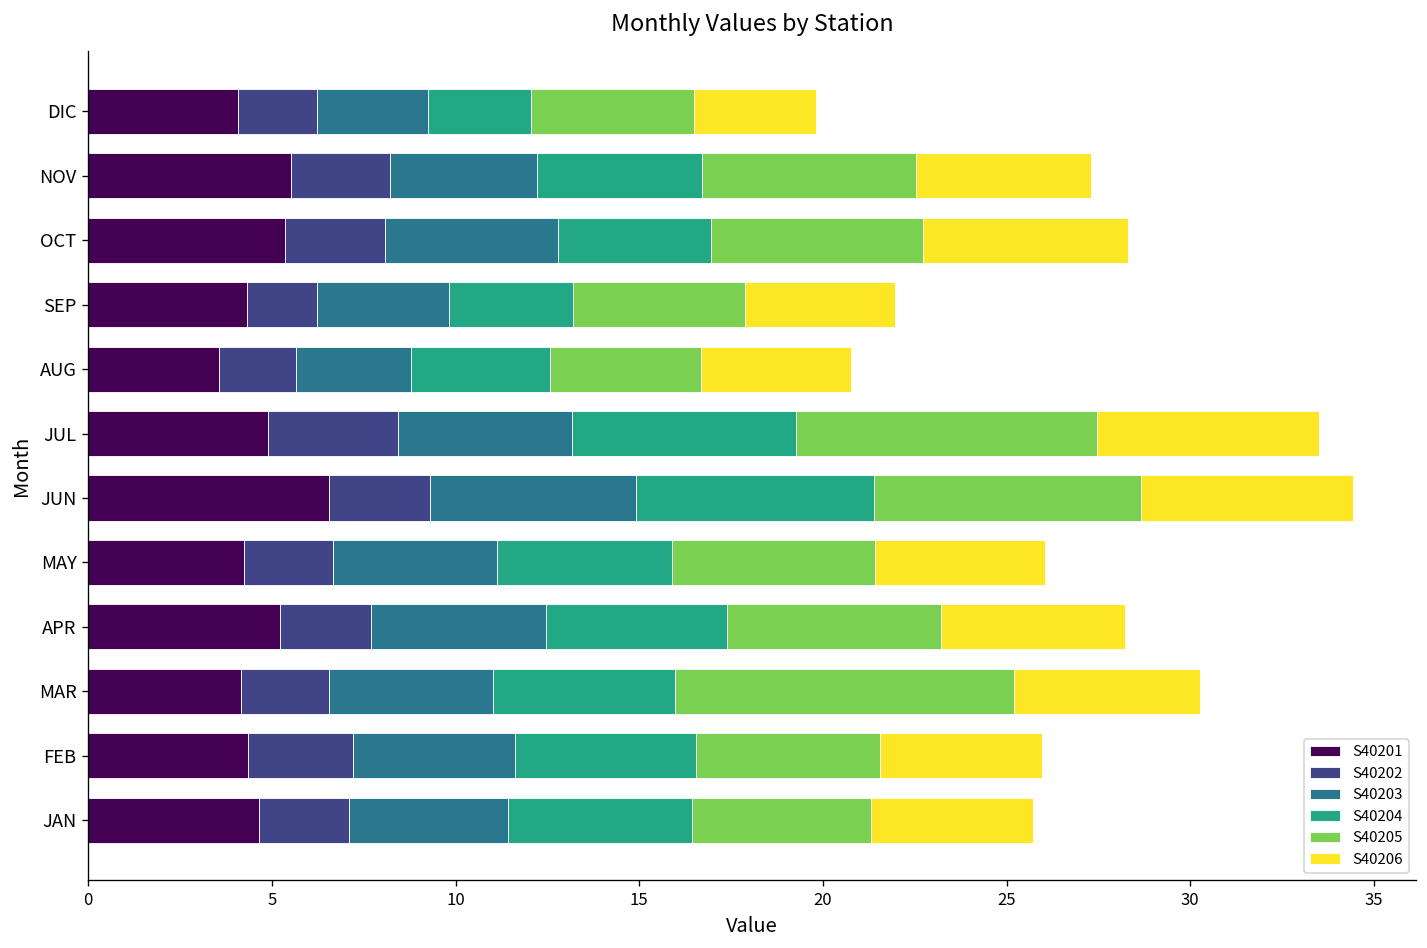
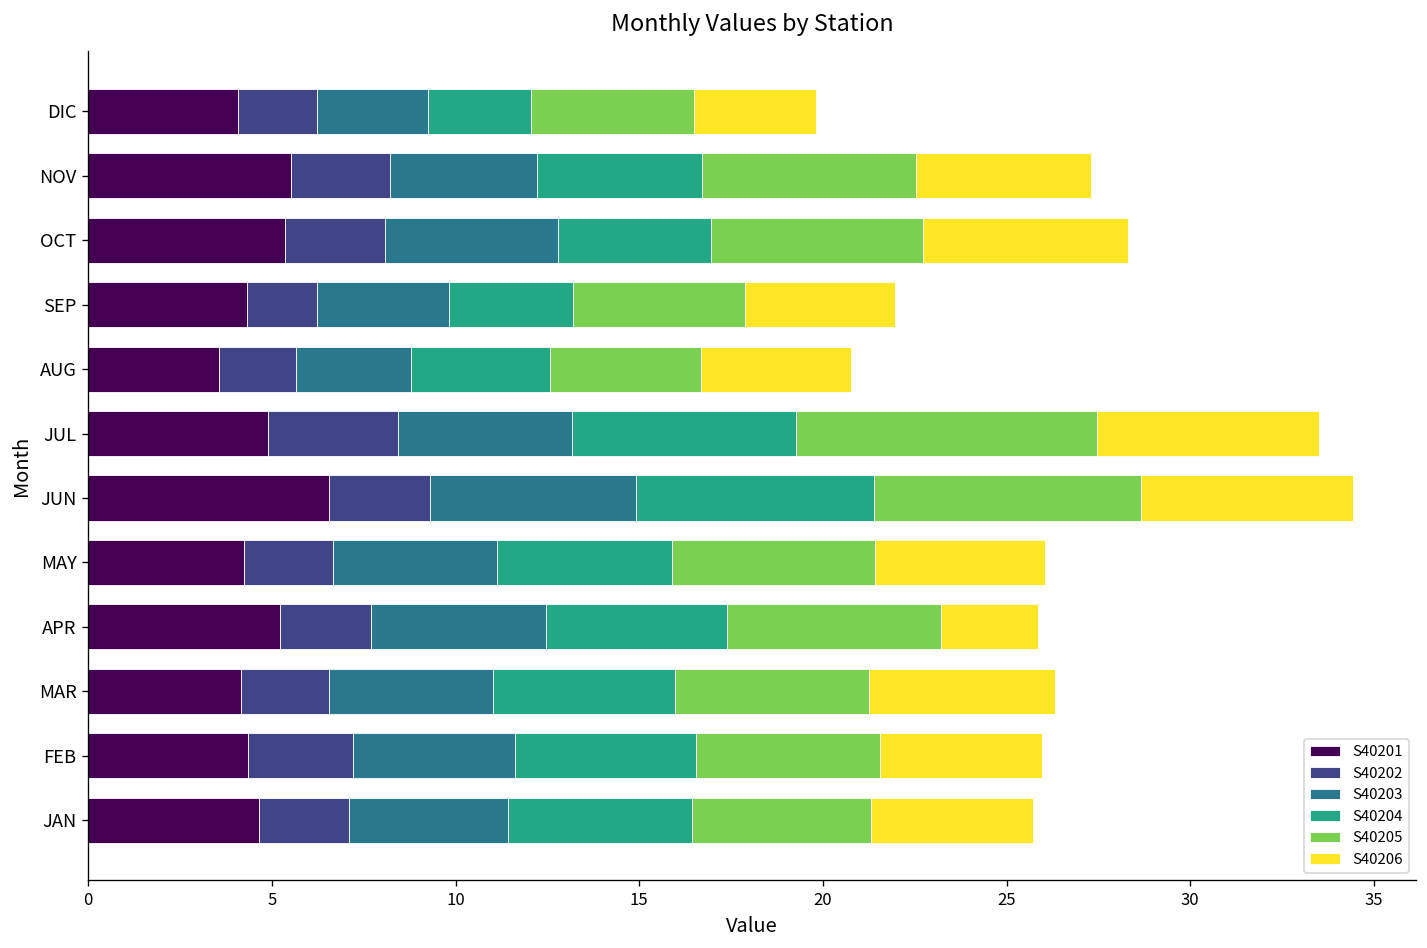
S40206, APR: 5.0 -> 2.6
S40205, MAR: 9.2 -> 5.3
